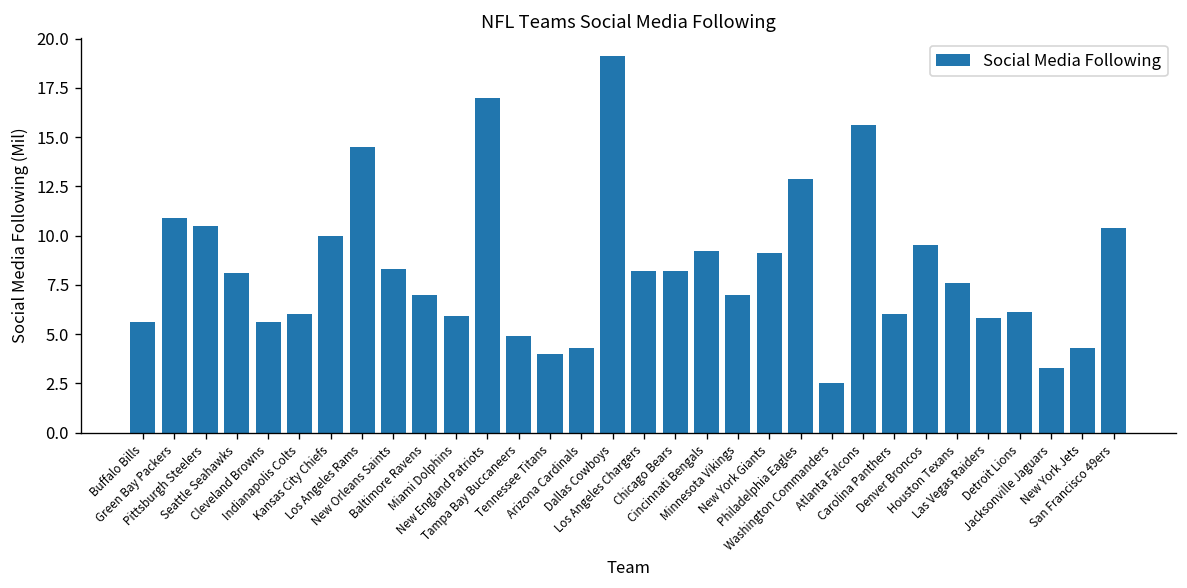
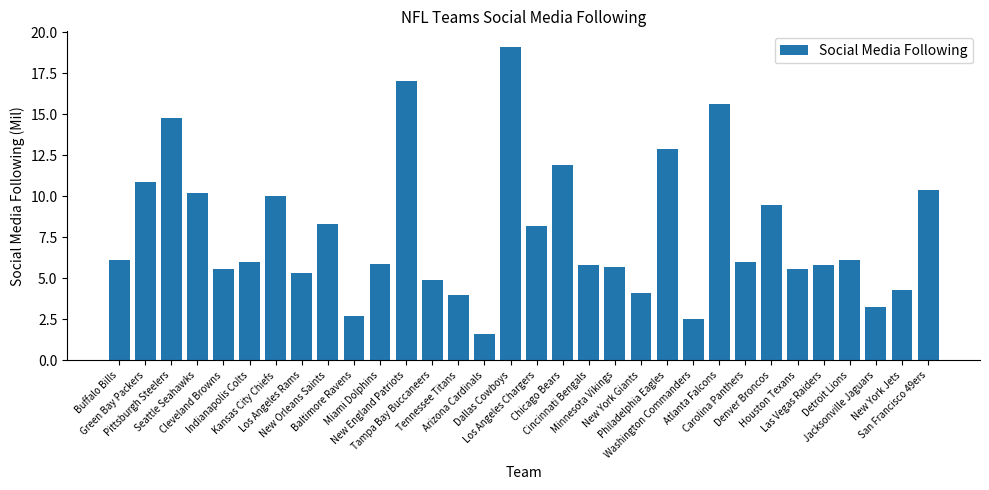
Buffalo Bills: 5.6 -> 6.1
Pittsburgh Steelers: 10.5 -> 14.8
Seattle Seahawks: 8.1 -> 10.2
Los Angeles Rams: 14.5 -> 5.3
Baltimore Ravens: 7.0 -> 2.7
Arizona Cardinals: 4.3 -> 1.6
Chicago Bears: 8.2 -> 11.9
Cincinnati Bengals: 9.2 -> 5.8
Minnesota Vikings: 7.0 -> 5.7
New York Giants: 9.1 -> 4.1
Houston Texans: 7.6 -> 5.6
